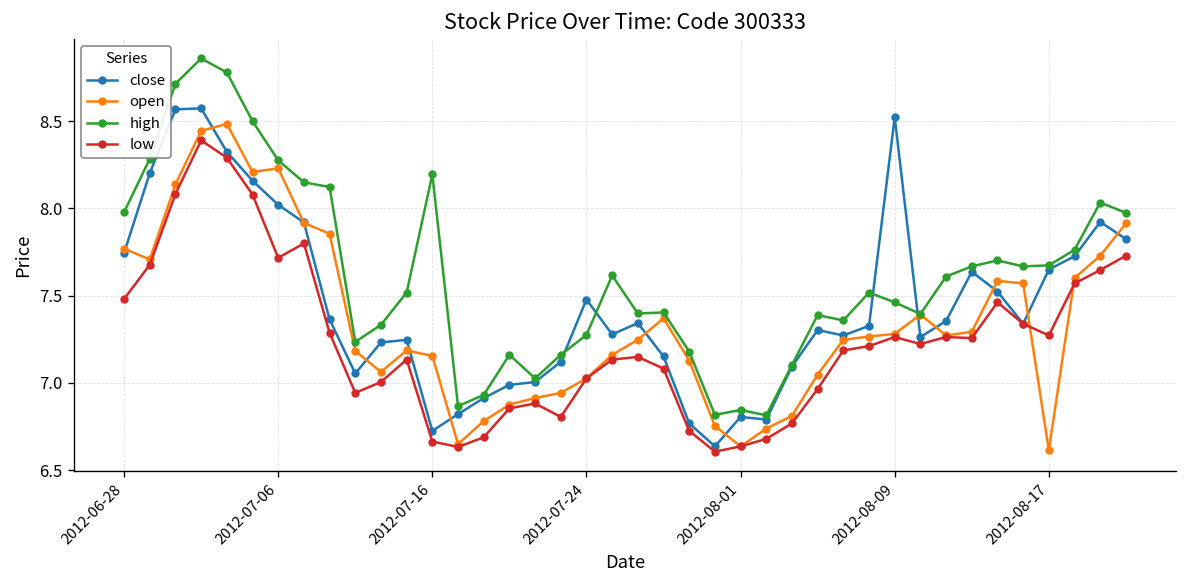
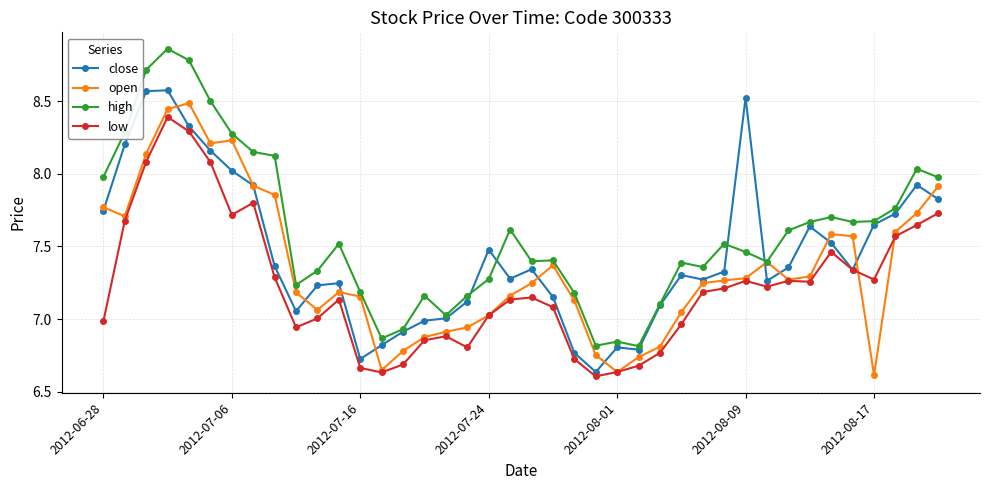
low, 2012-06-28: 7.48 -> 6.99
high, 2012-07-16: 8.20 -> 7.19
